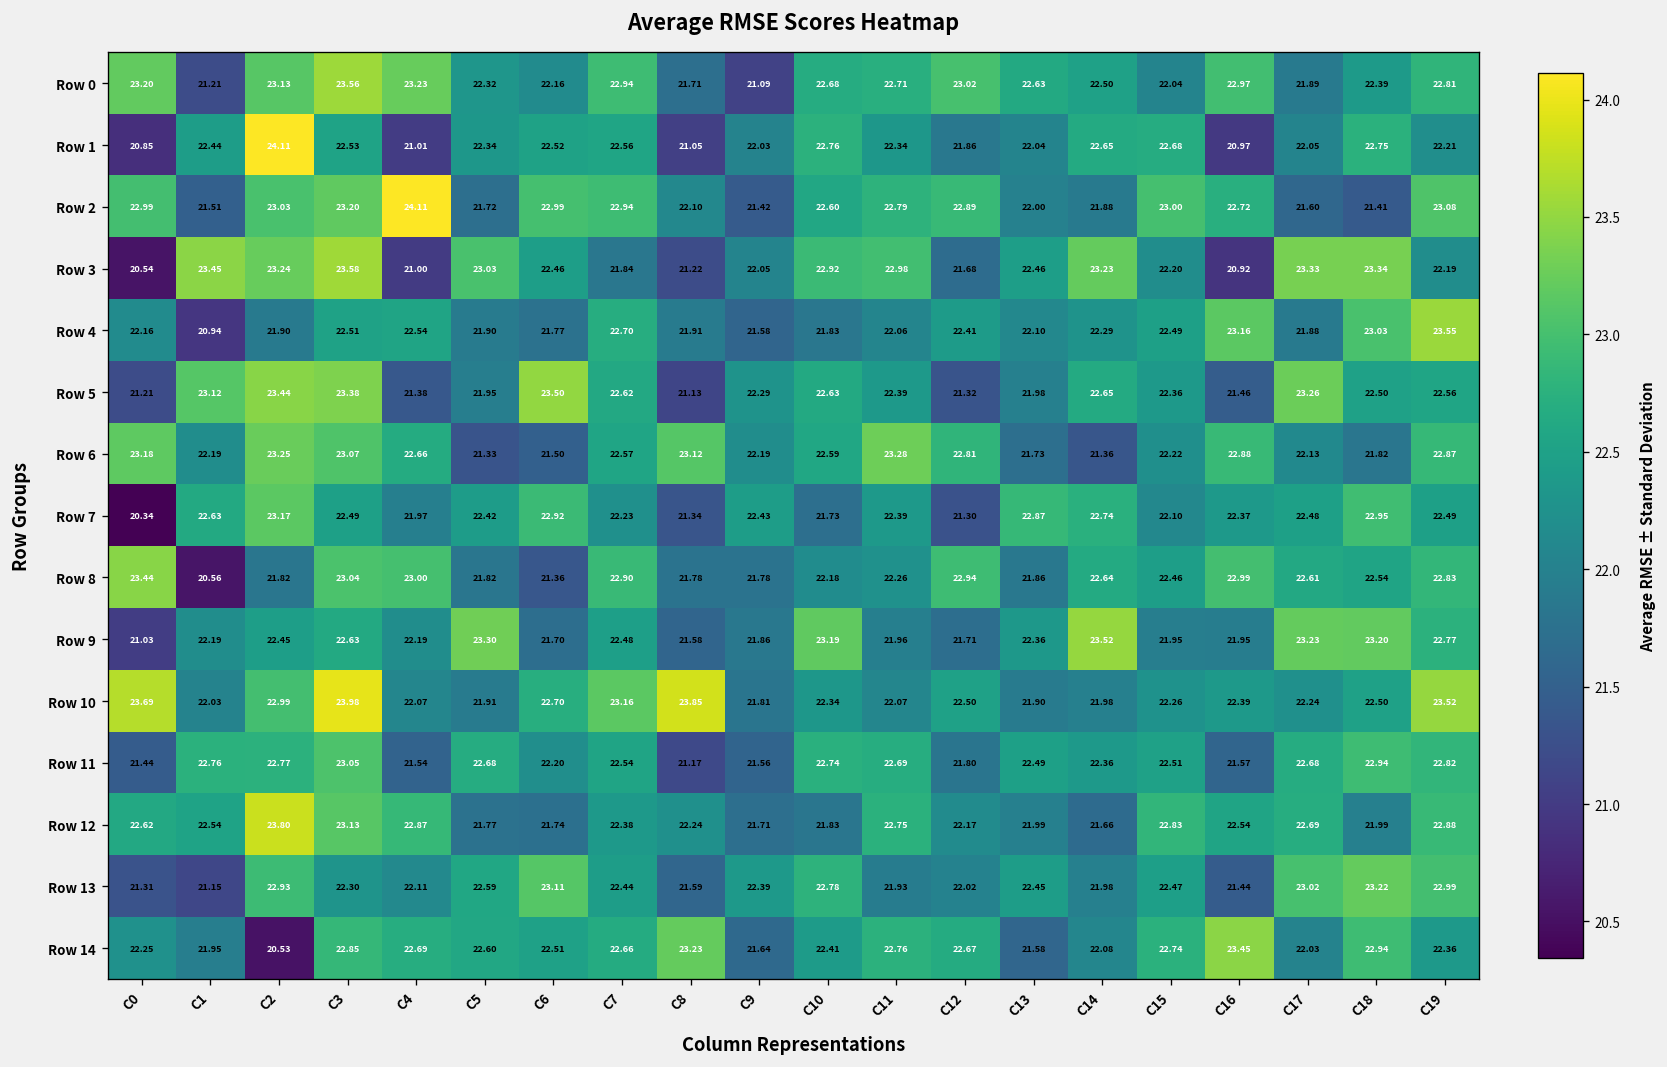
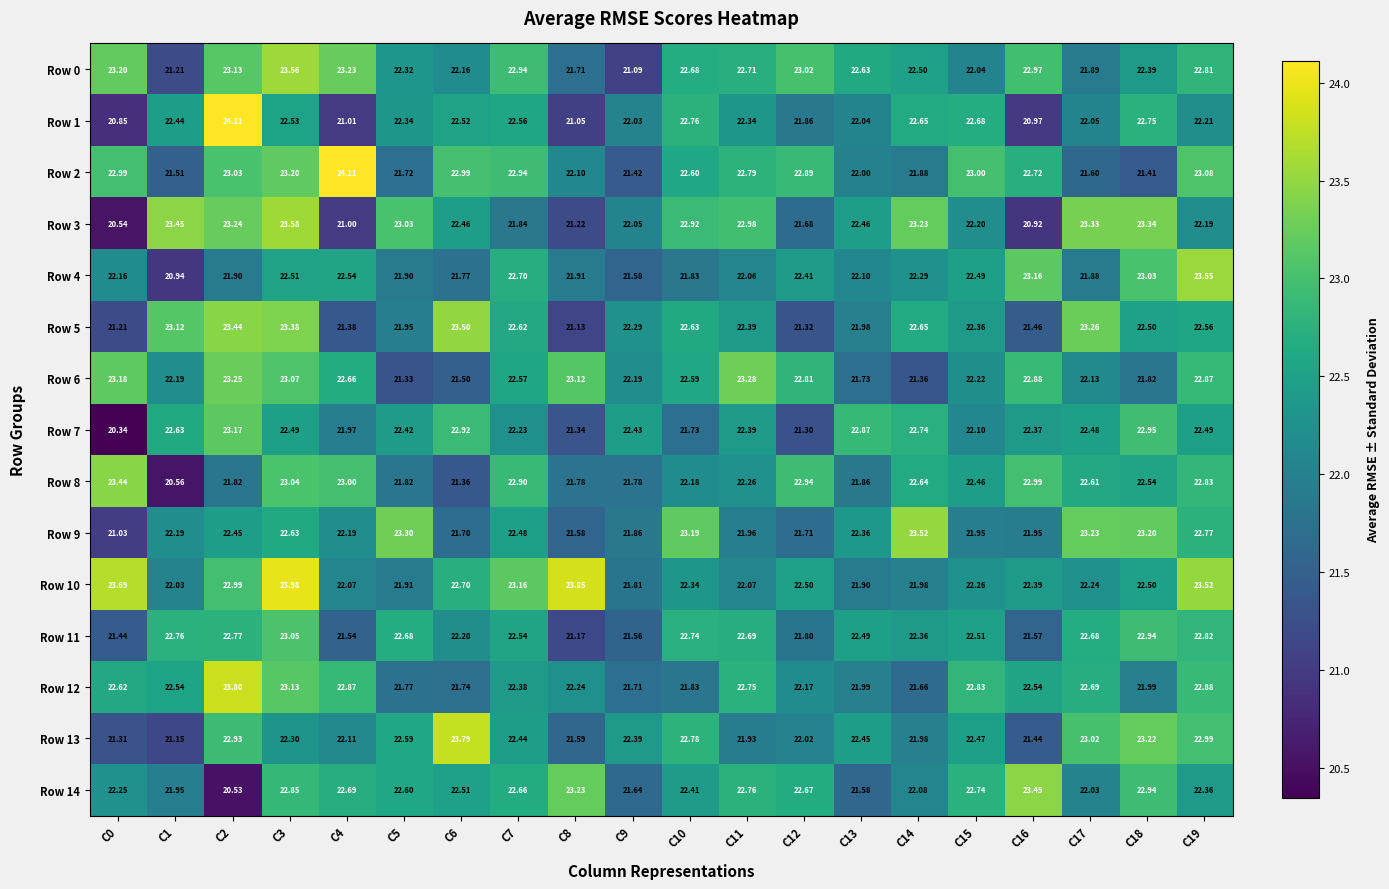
Row 13, C6: 23.11 -> 23.79
